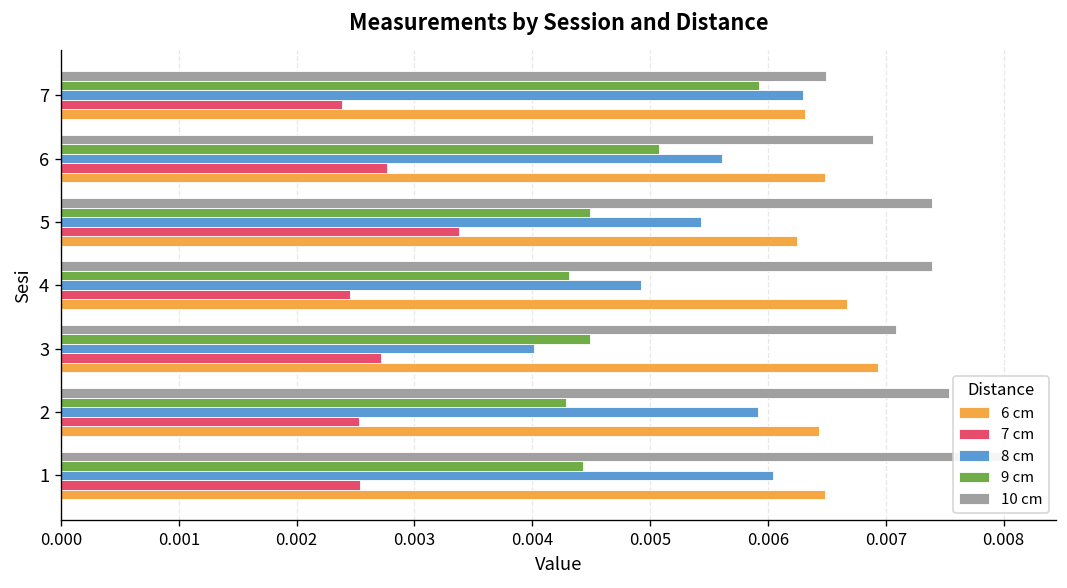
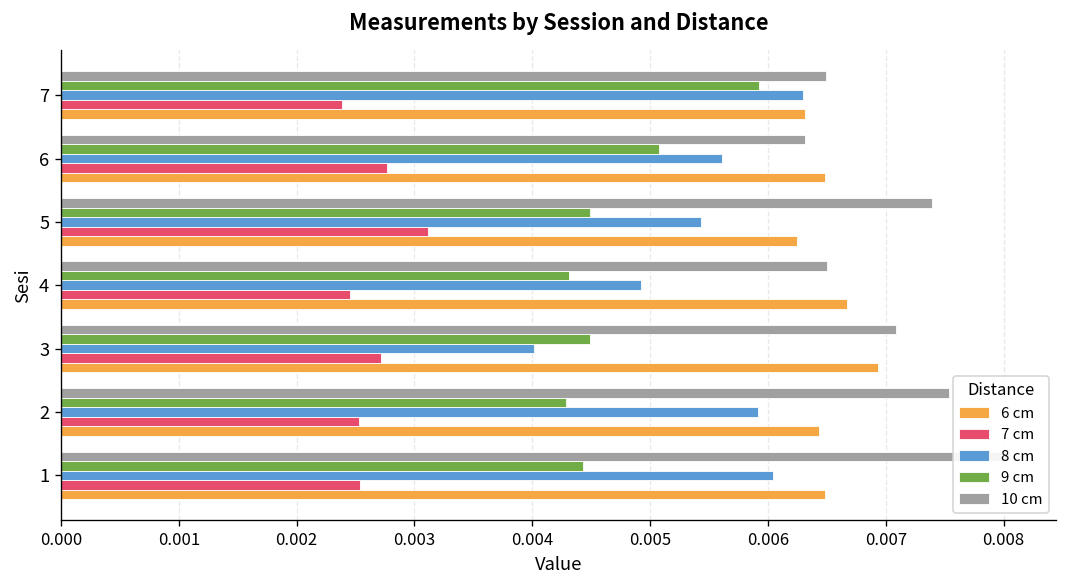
10 cm, 6: 0.0069 -> 0.0063
7 cm, 5: 0.0034 -> 0.0031
10 cm, 4: 0.0074 -> 0.0065
